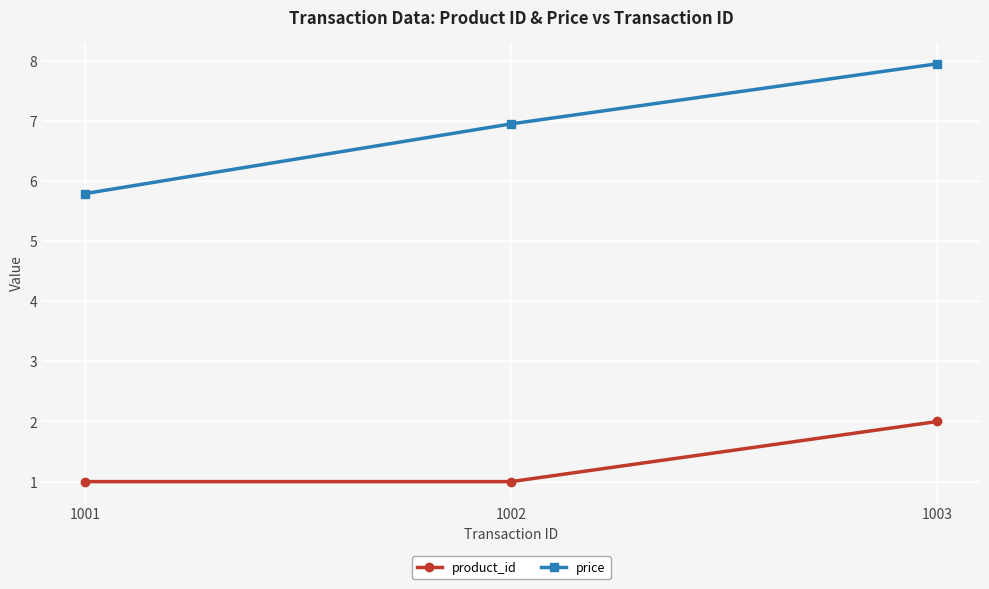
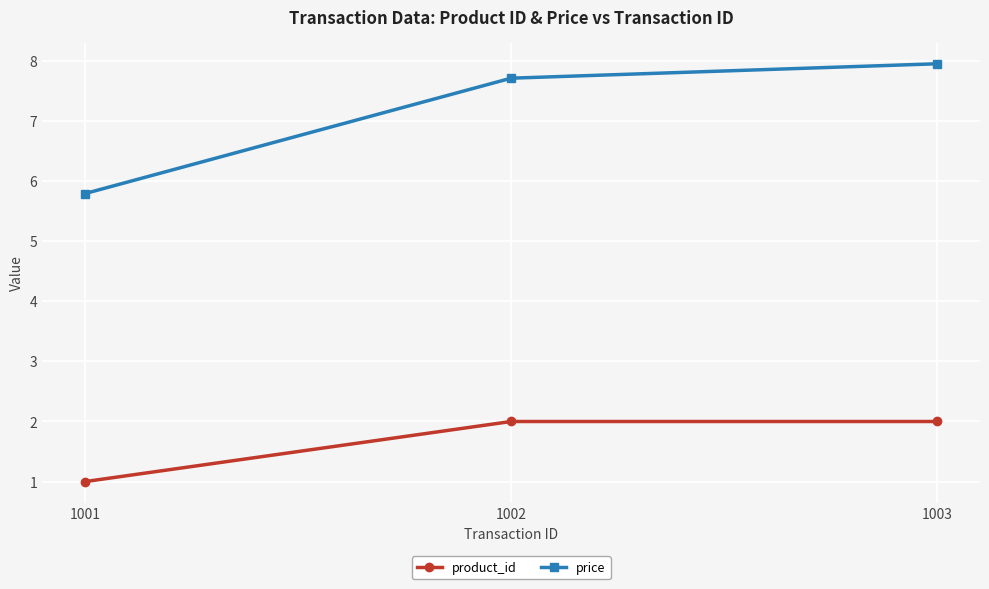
product_id, 1002: 1 -> 2
price, 1002: 7.0 -> 7.7
